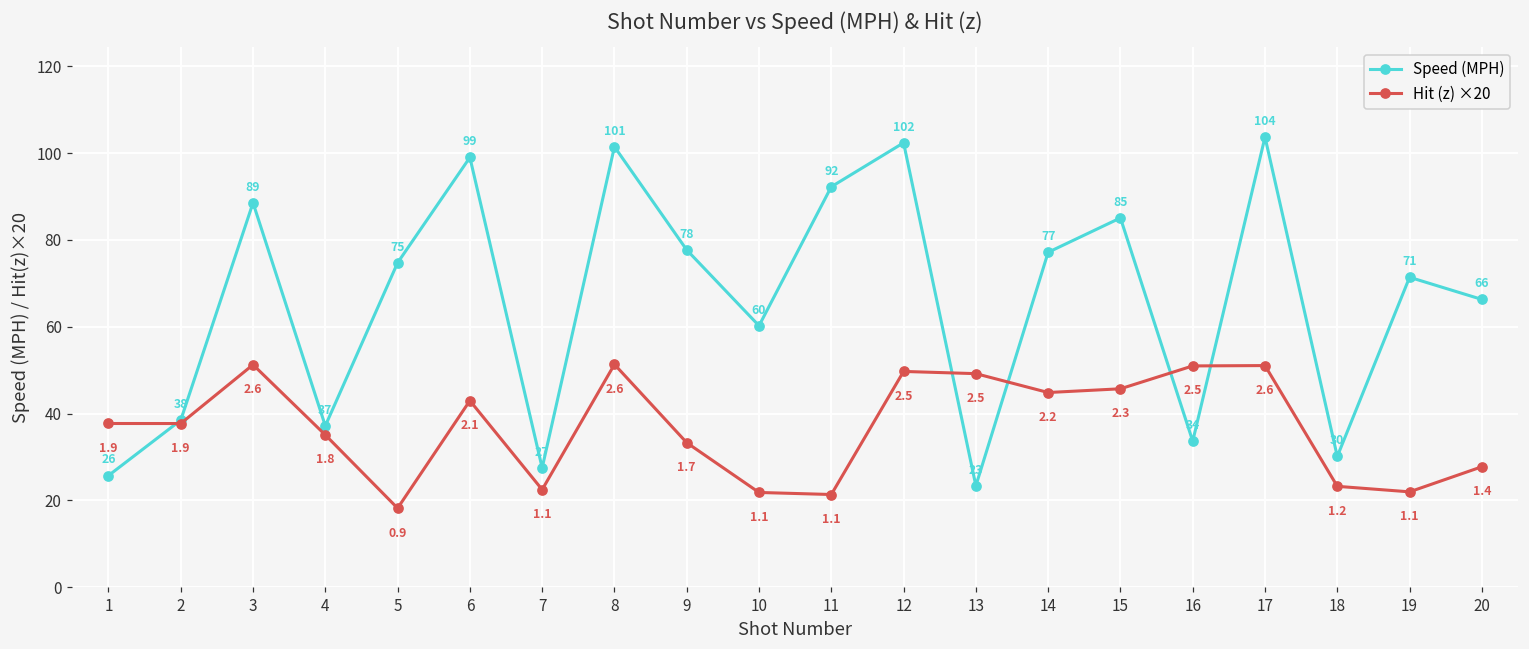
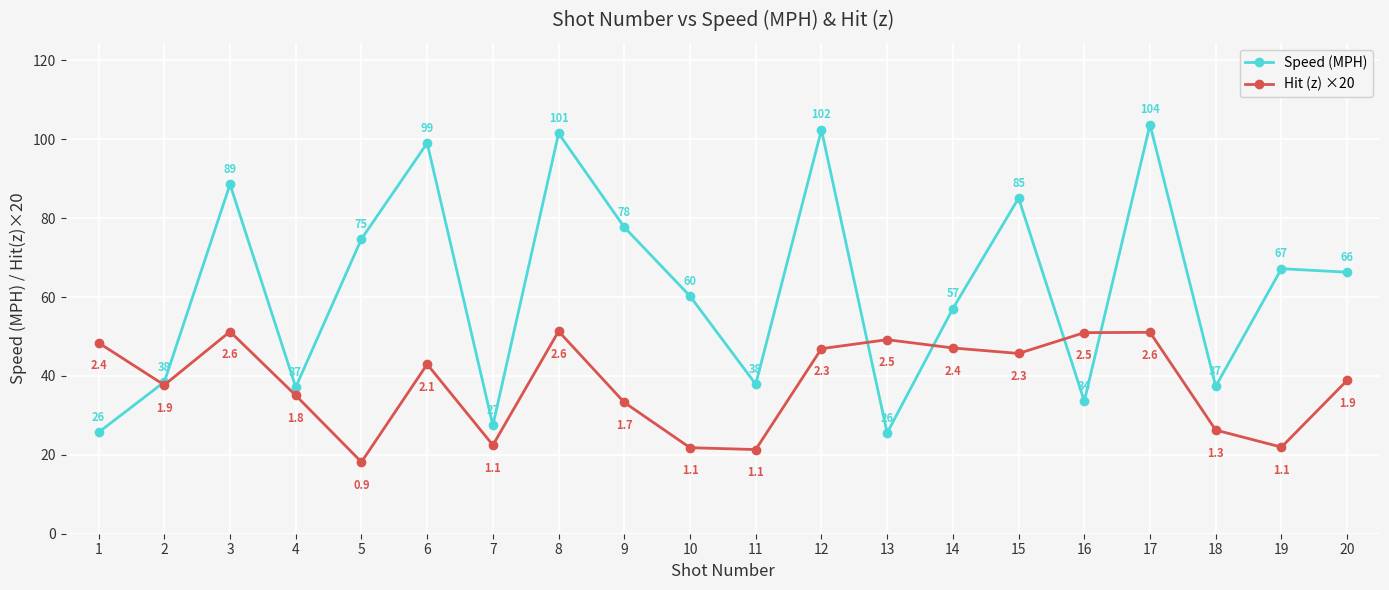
Hit (z) ×20, 1: 1.9 -> 2.4
Speed (MPH), 11: 92 -> 38
Hit (z) ×20, 12: 2.5 -> 2.3
Speed (MPH), 13: 23 -> 26
Speed (MPH), 14: 77 -> 57
Hit (z) ×20, 14: 2.2 -> 2.4
Speed (MPH), 18: 30 -> 37
Hit (z) ×20, 18: 1.2 -> 1.3
Speed (MPH), 19: 71 -> 67
Hit (z) ×20, 20: 1.4 -> 1.9
